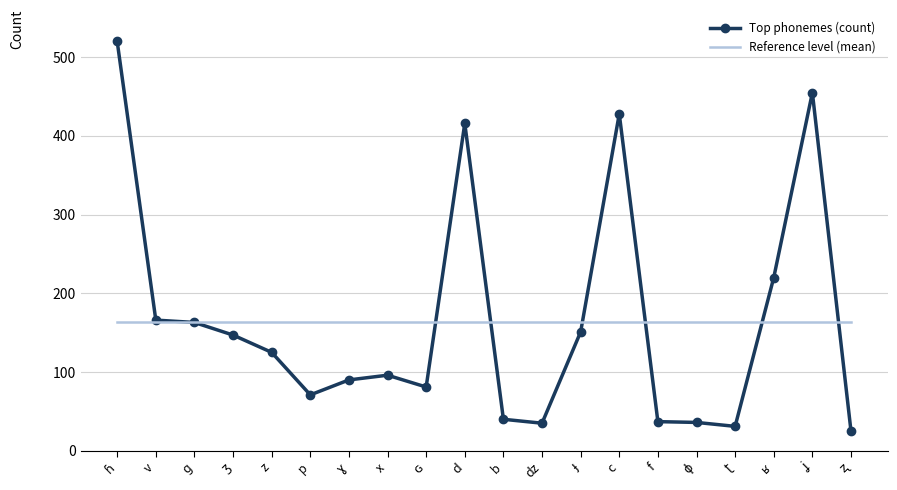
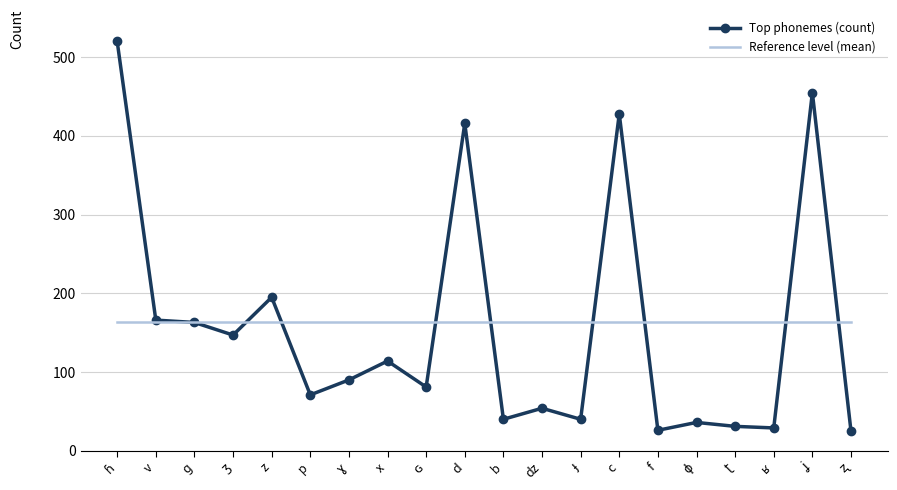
Top phonemes (count), z: 130 -> 200
Top phonemes (count), x: 100 -> 110
Top phonemes (count), dz: 40 -> 50
Top phonemes (count), ɟ: 150 -> 40
Top phonemes (count), f: 40 -> 30
Top phonemes (count), ʁ: 220 -> 30
